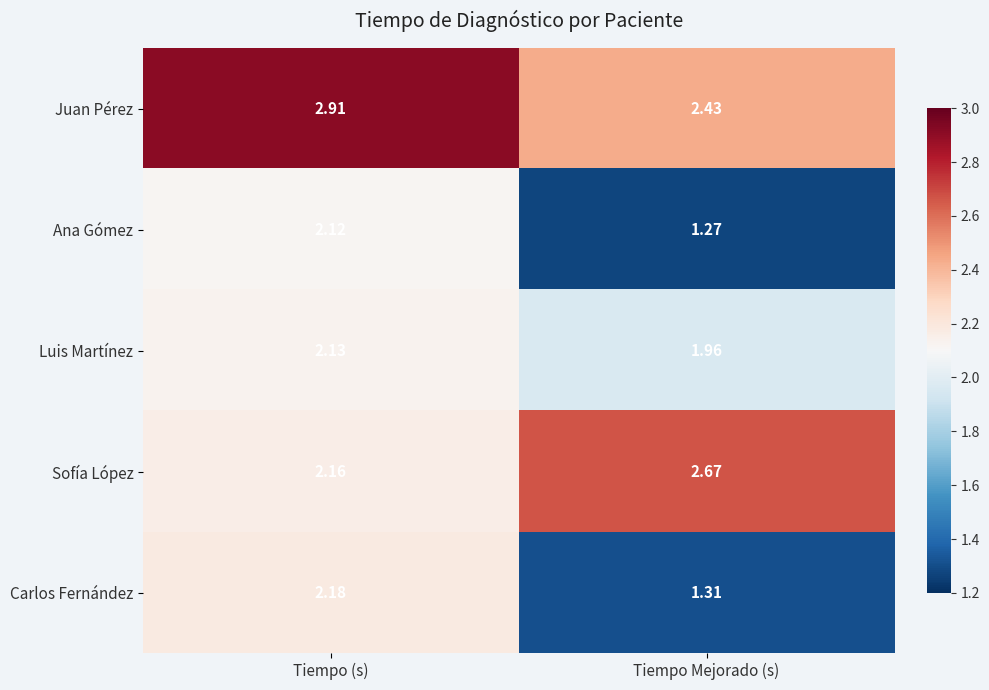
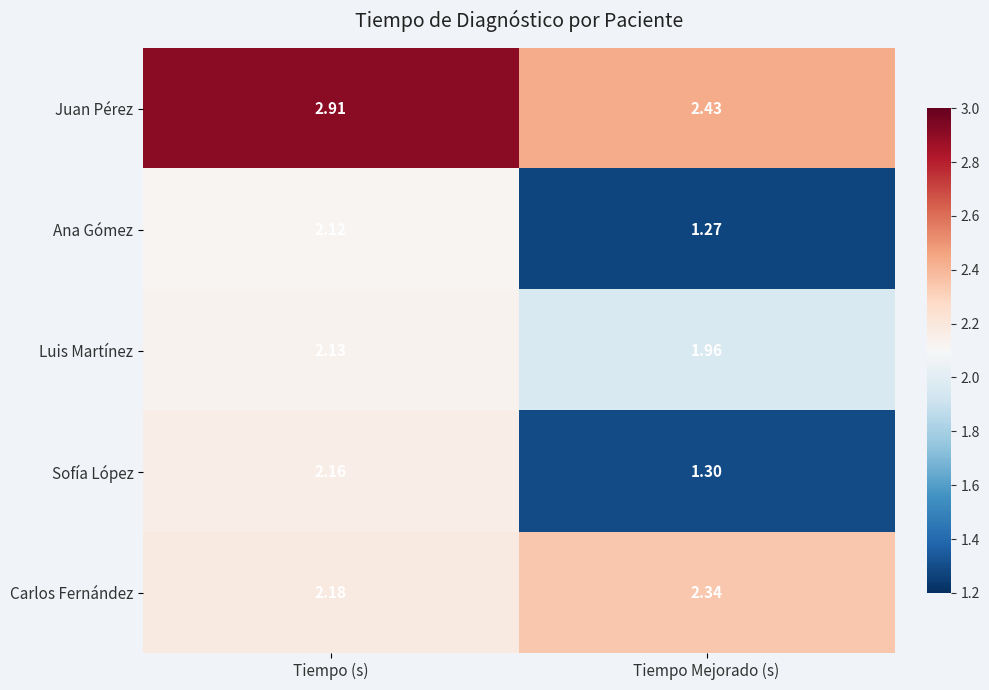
Sofía López, Tiempo Mejorado (s): 2.67 -> 1.30
Carlos Fernández, Tiempo Mejorado (s): 1.31 -> 2.34
